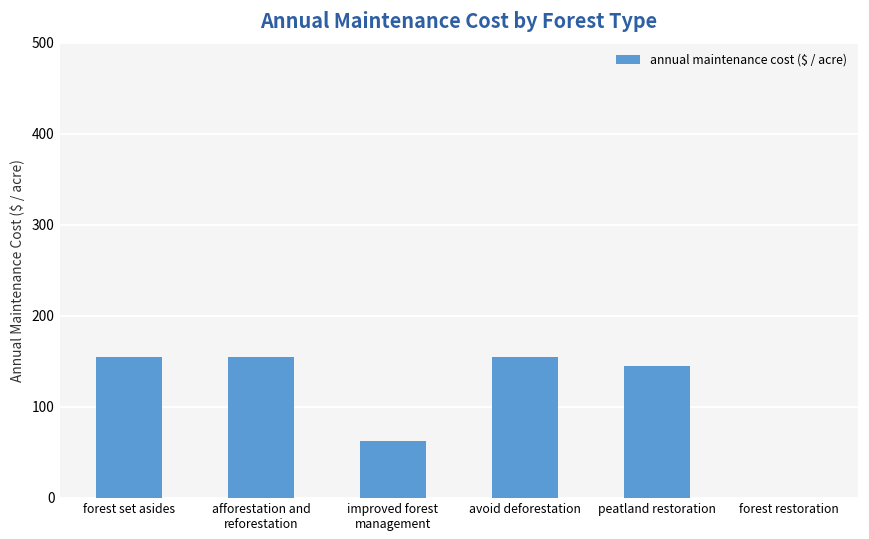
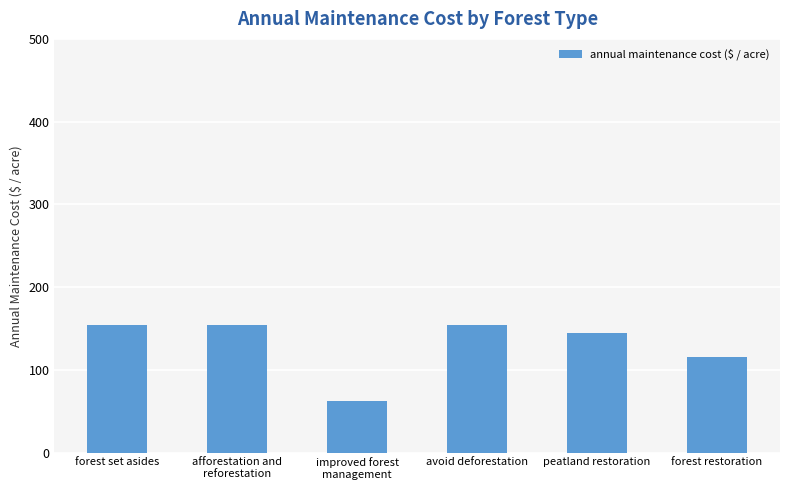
forest restoration: 0 -> 120
